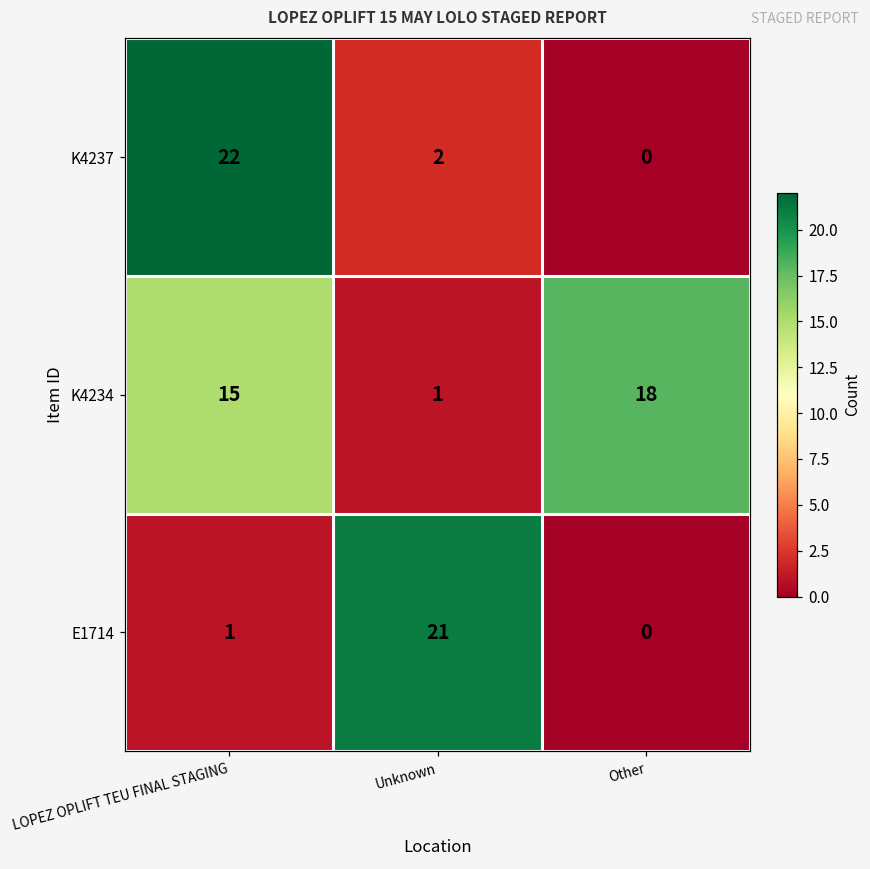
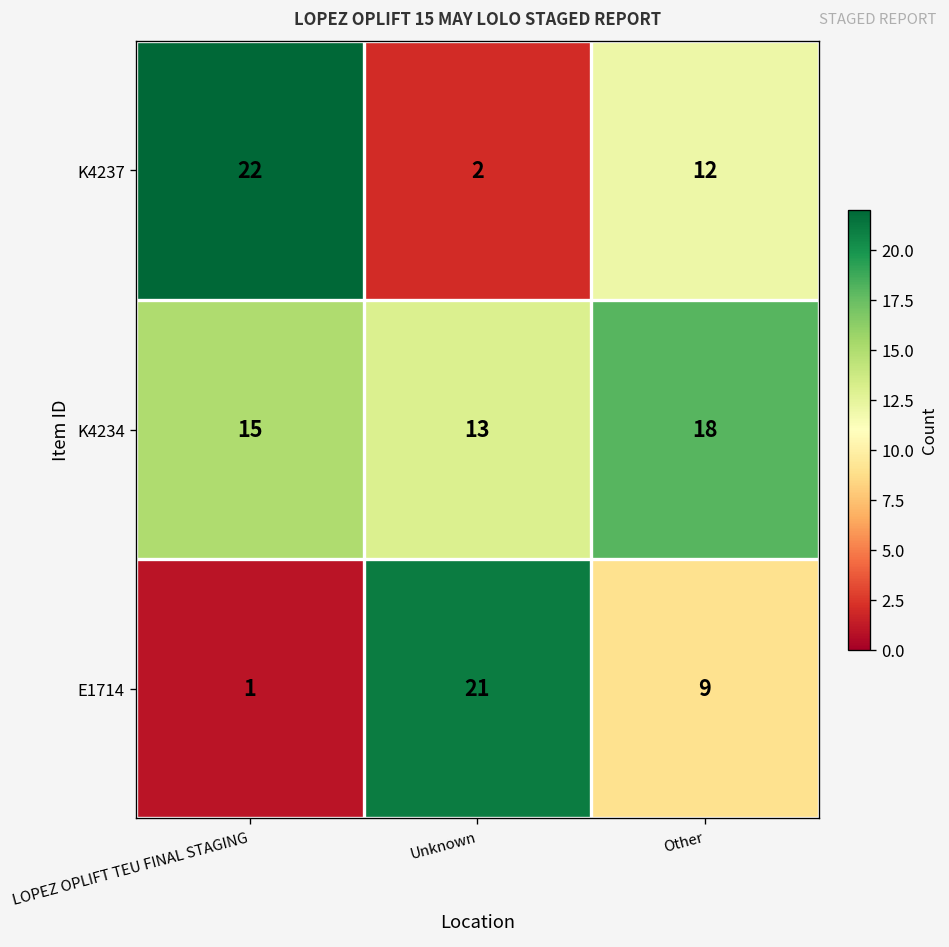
K4237, Other: 0 -> 12
K4234, Unknown: 1 -> 13
E1714, Other: 0 -> 9
